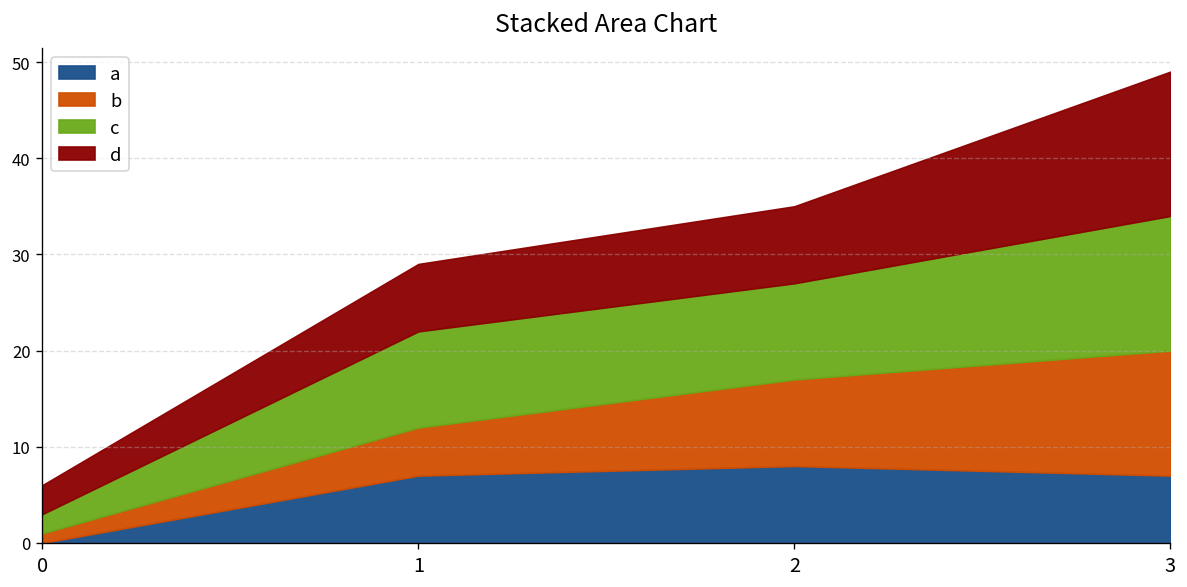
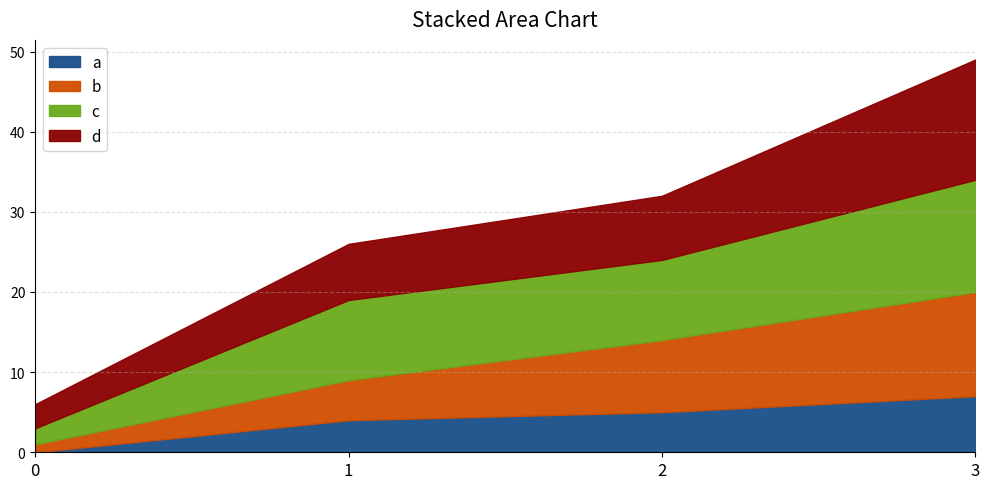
a, 1: 7 -> 4
a, 2: 8 -> 5
